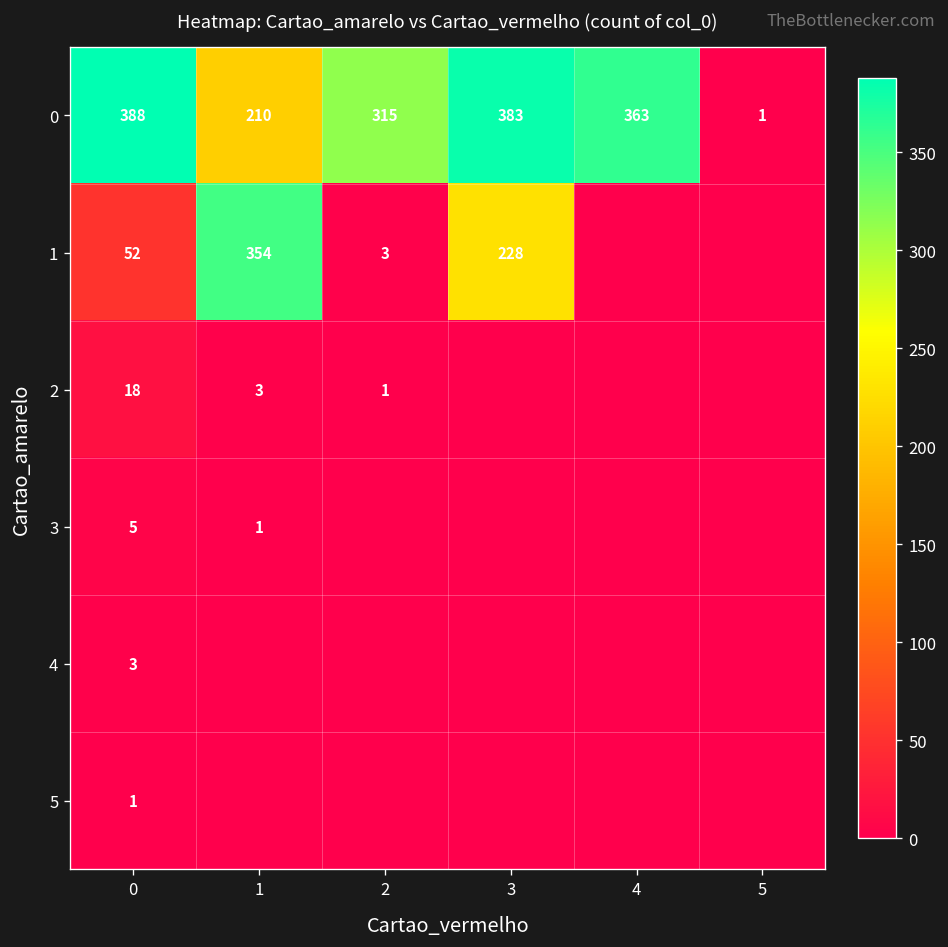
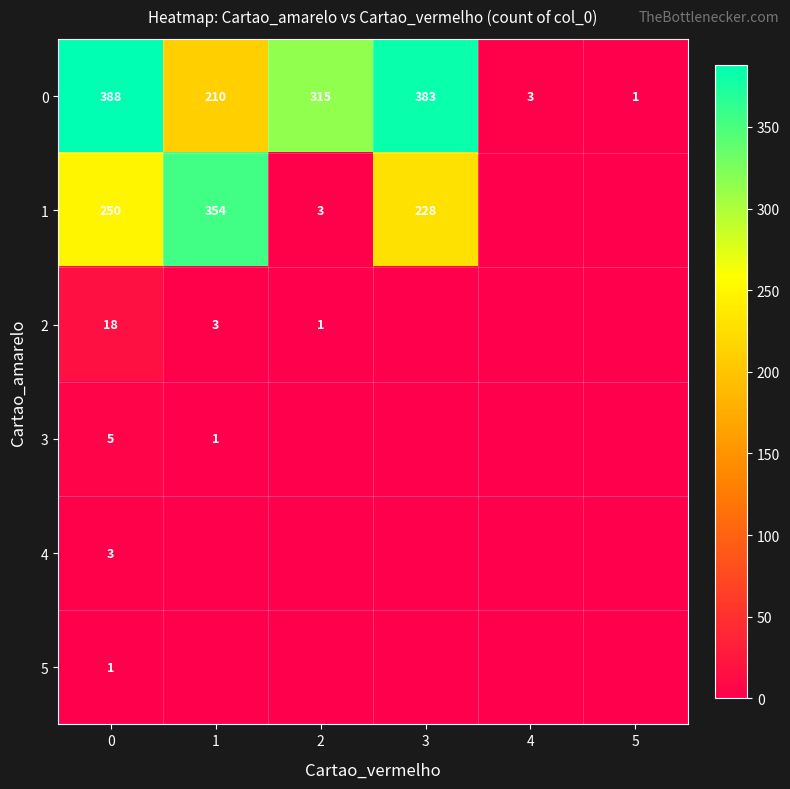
0, 4: 363 -> 3
1, 0: 52 -> 250
